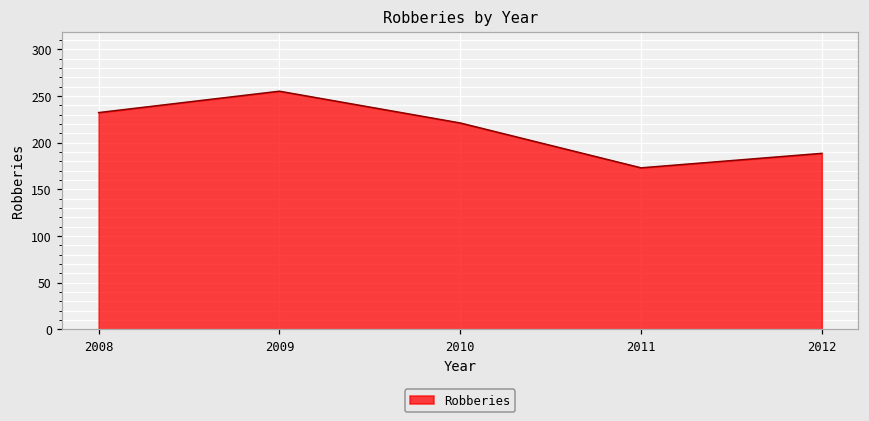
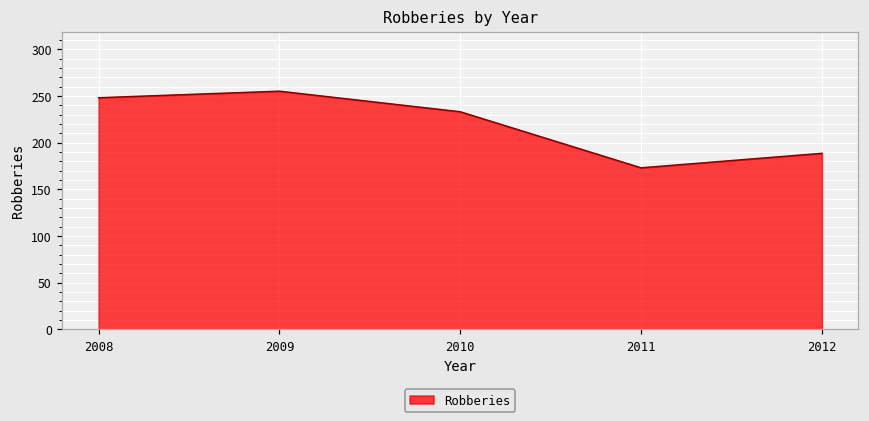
2008: 230 -> 250
2010: 220 -> 230
